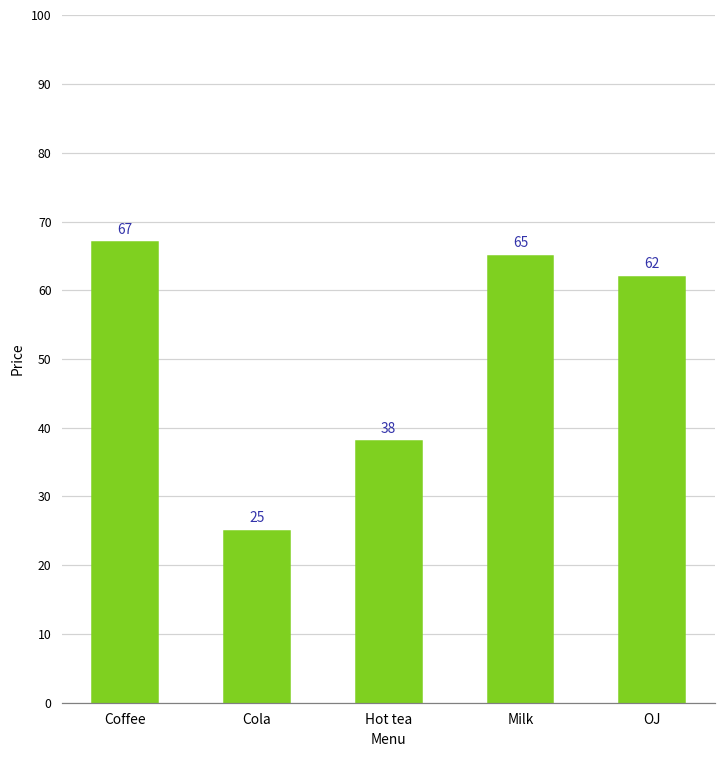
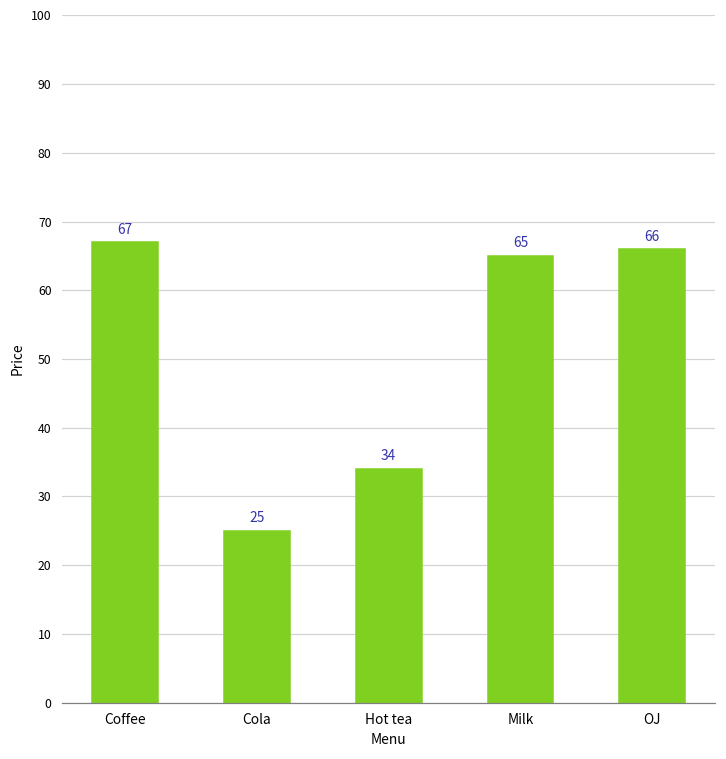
Hot tea: 38 -> 34
OJ: 62 -> 66
